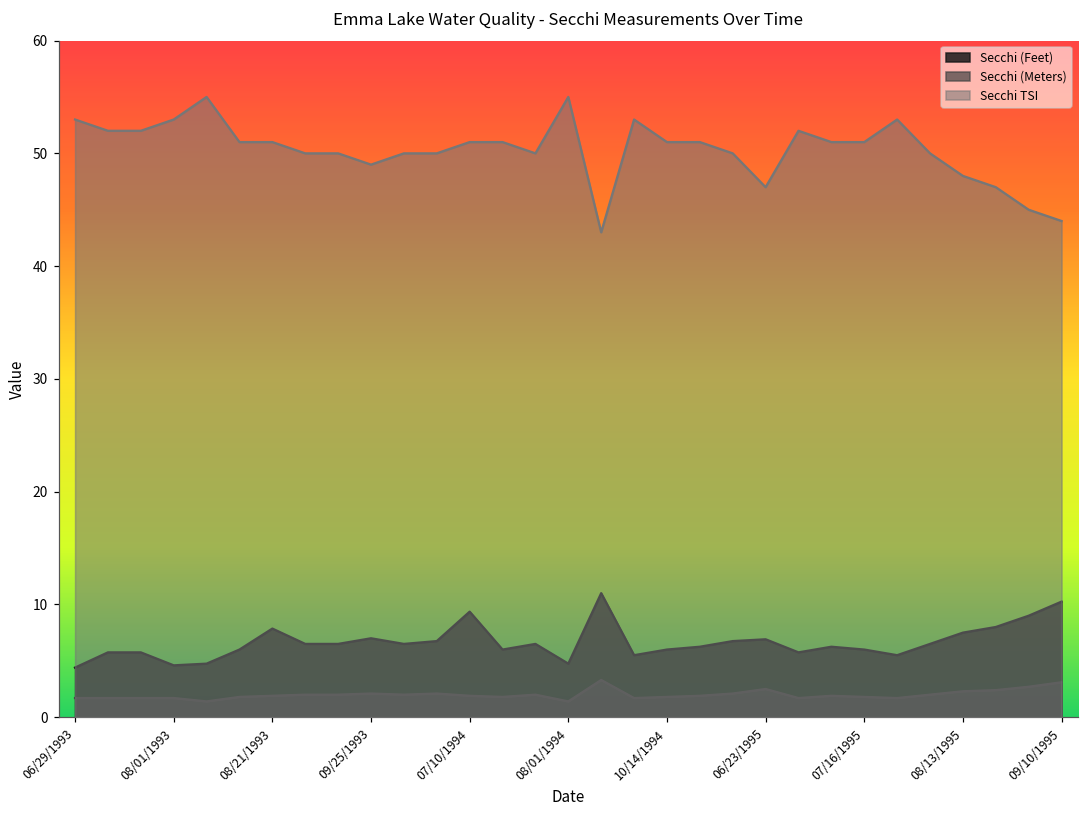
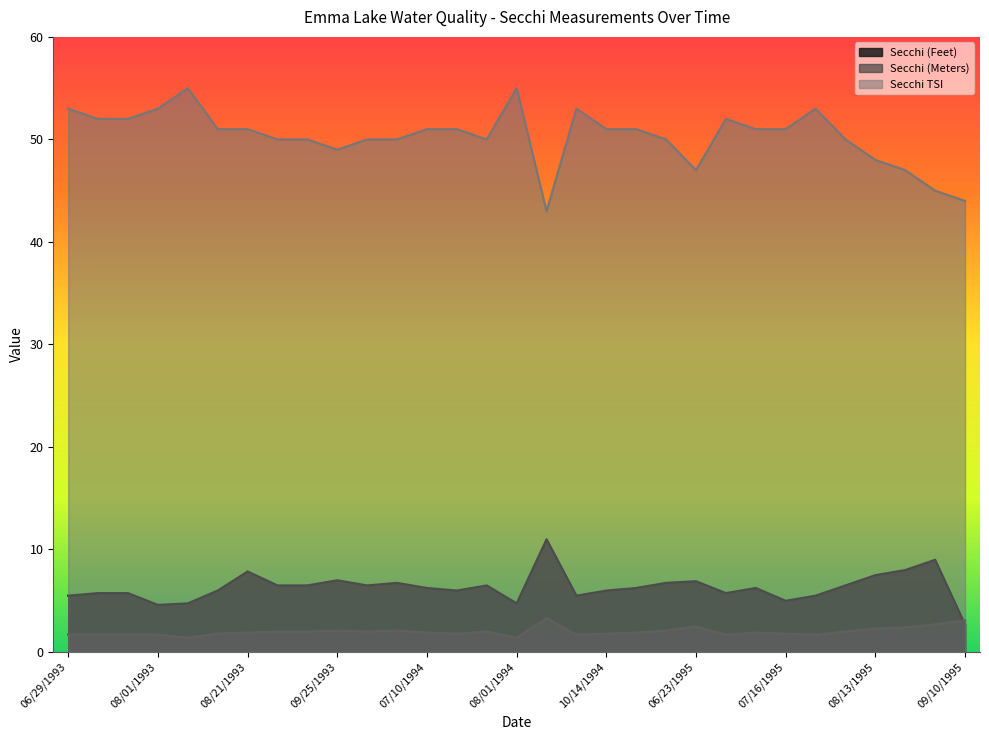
Secchi (Feet), 06/29/1993: 4.4 -> 5.5
Secchi (Feet), 07/10/1994: 9.4 -> 6.3
Secchi (Feet), 07/16/1995: 6 -> 5
Secchi (Feet), 09/10/1995: 10.3 -> 2.7
